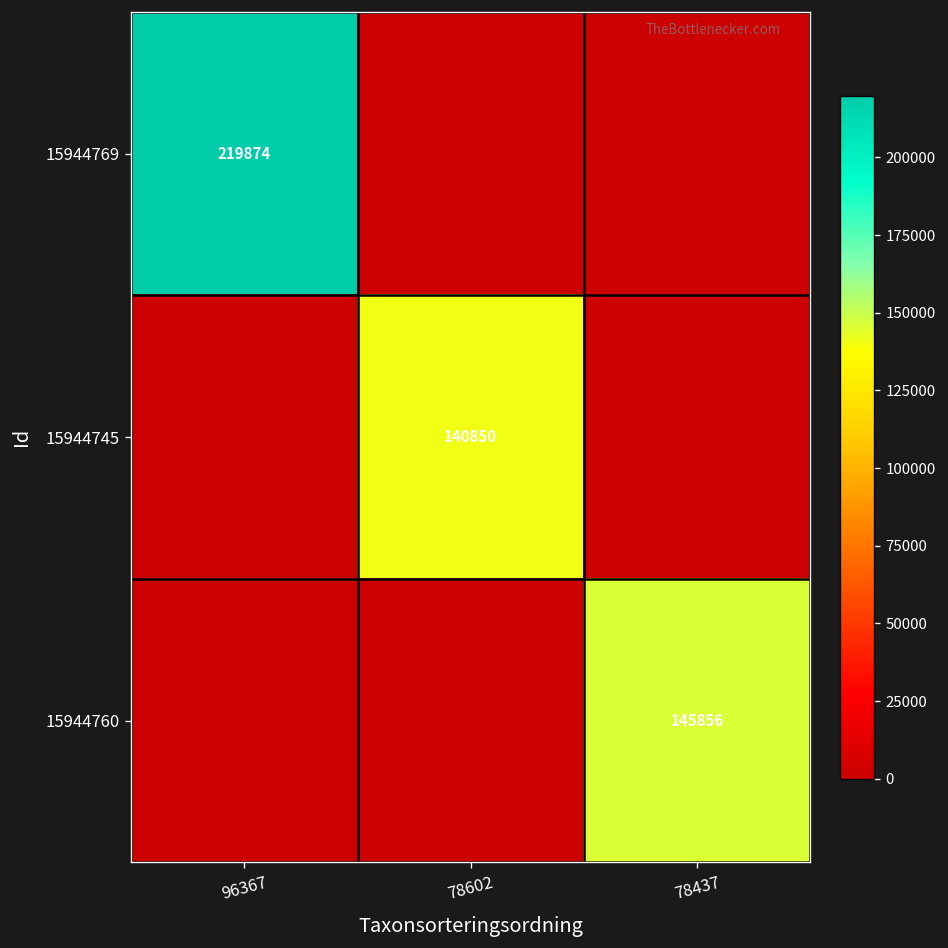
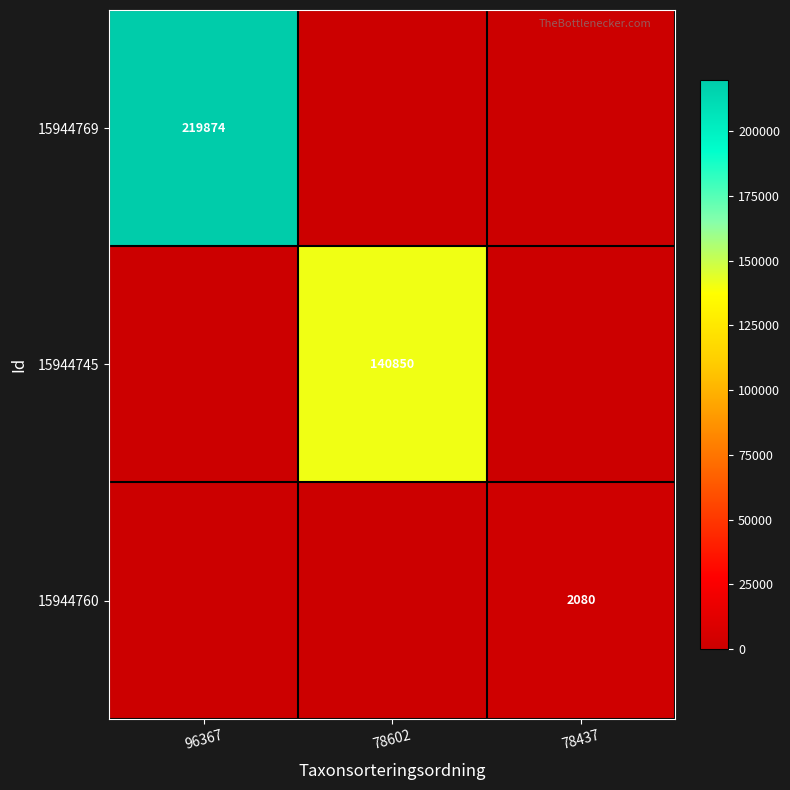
15944760, 78437: 145856 -> 2080
